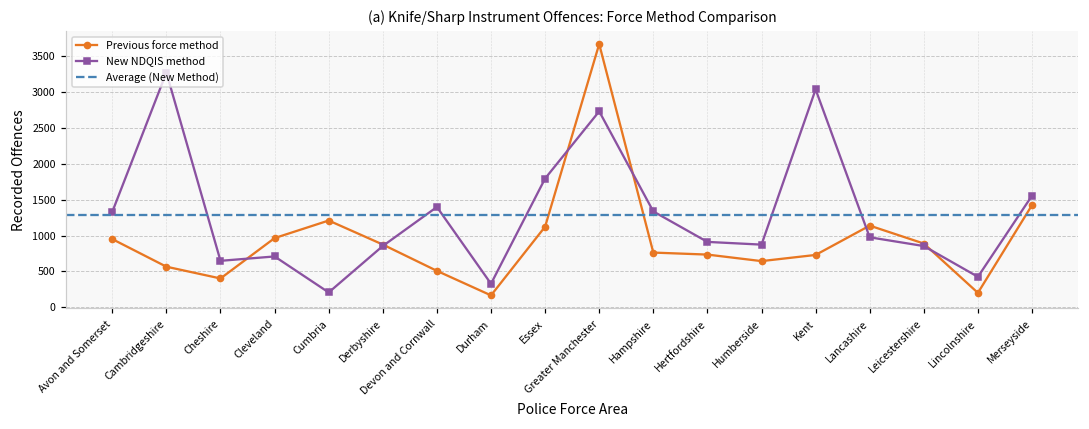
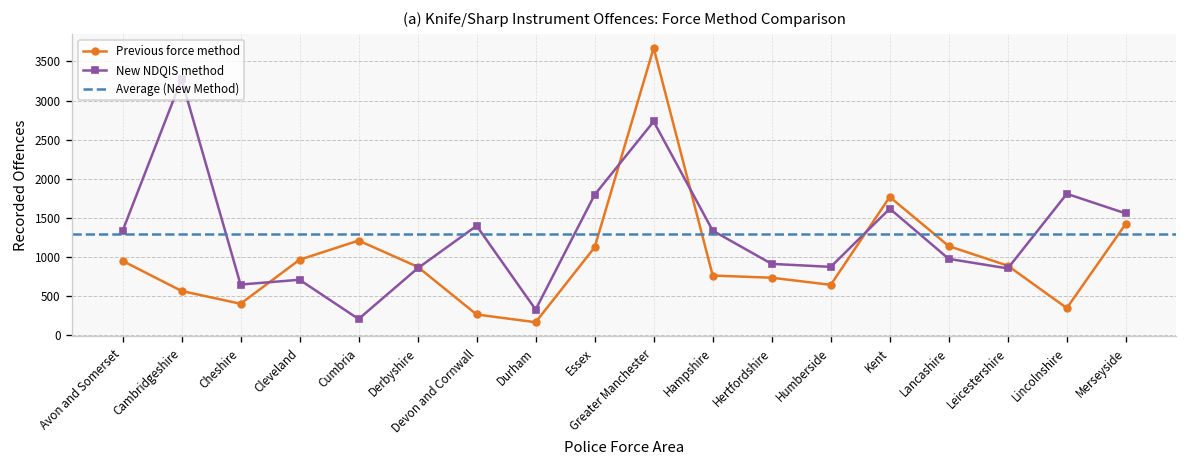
Previous force method, Devon and Cornwall: 500 -> 300
Previous force method, Kent: 700 -> 1800
New NDQIS method, Kent: 3000 -> 1600
Previous force method, Lincolnshire: 200 -> 300
New NDQIS method, Lincolnshire: 400 -> 1800
